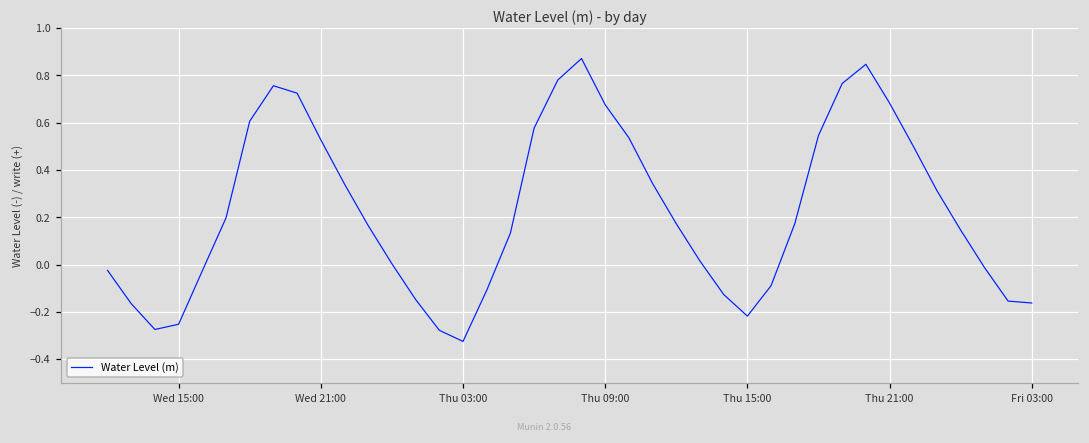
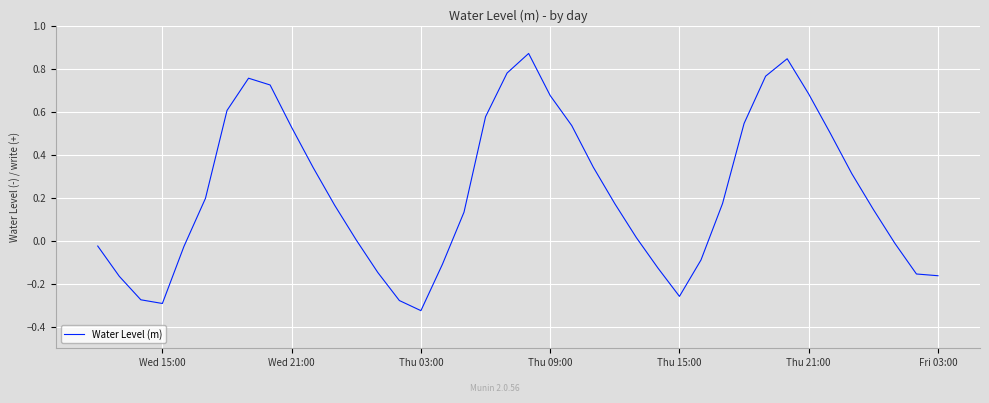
Wed 15:00: -0.25 -> -0.29
Thu 15:00: -0.22 -> -0.26
